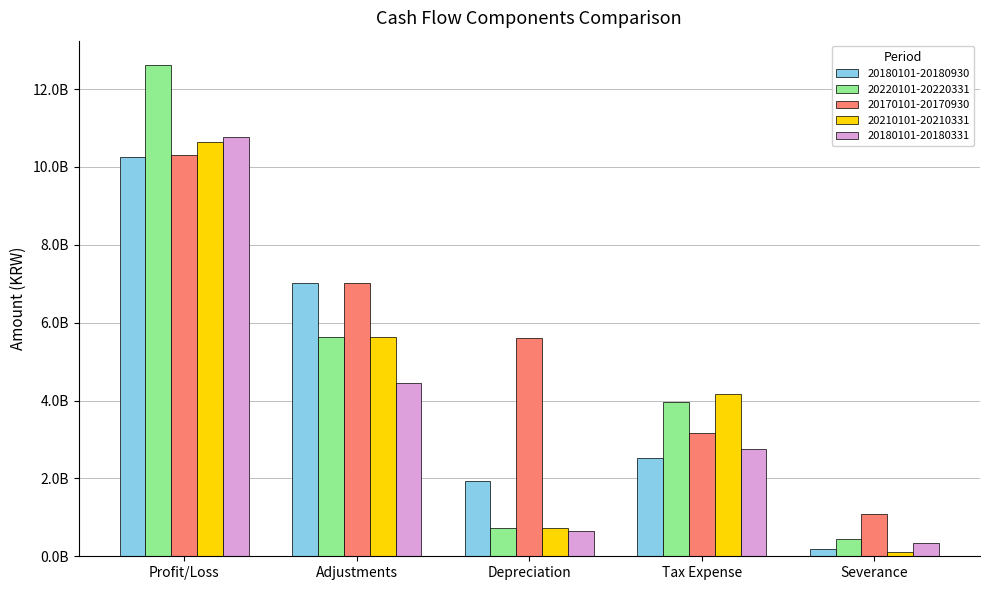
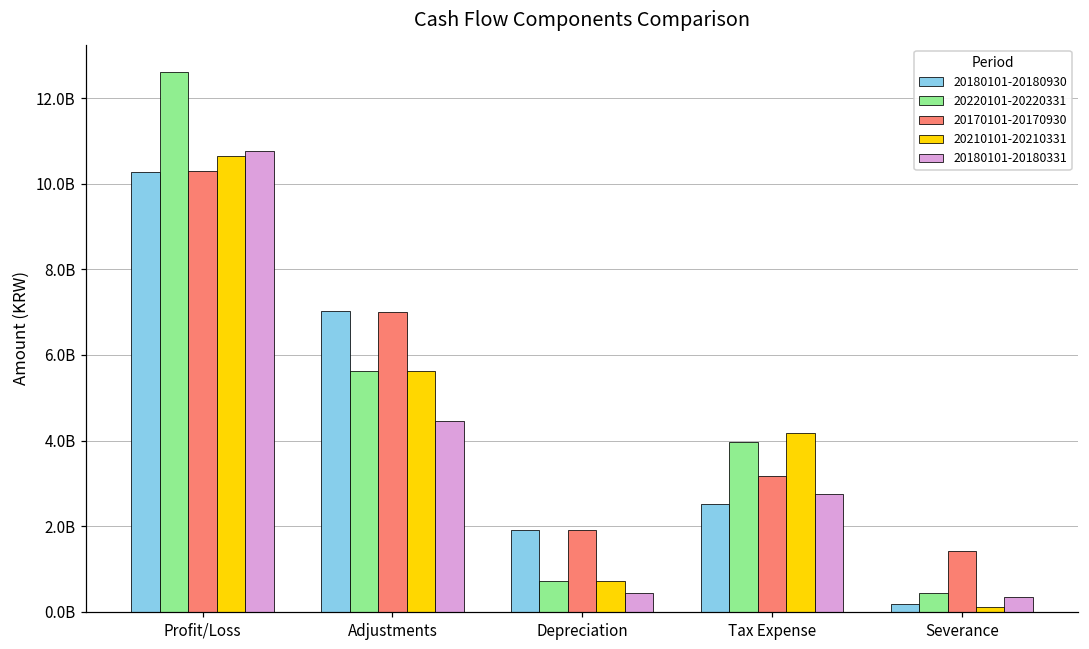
20170101-20170930, Depreciation: 5600000000 -> 1900000000
20180101-20180331, Depreciation: 600000000 -> 400000000
20170101-20170930, Severance: 1100000000 -> 1400000000
